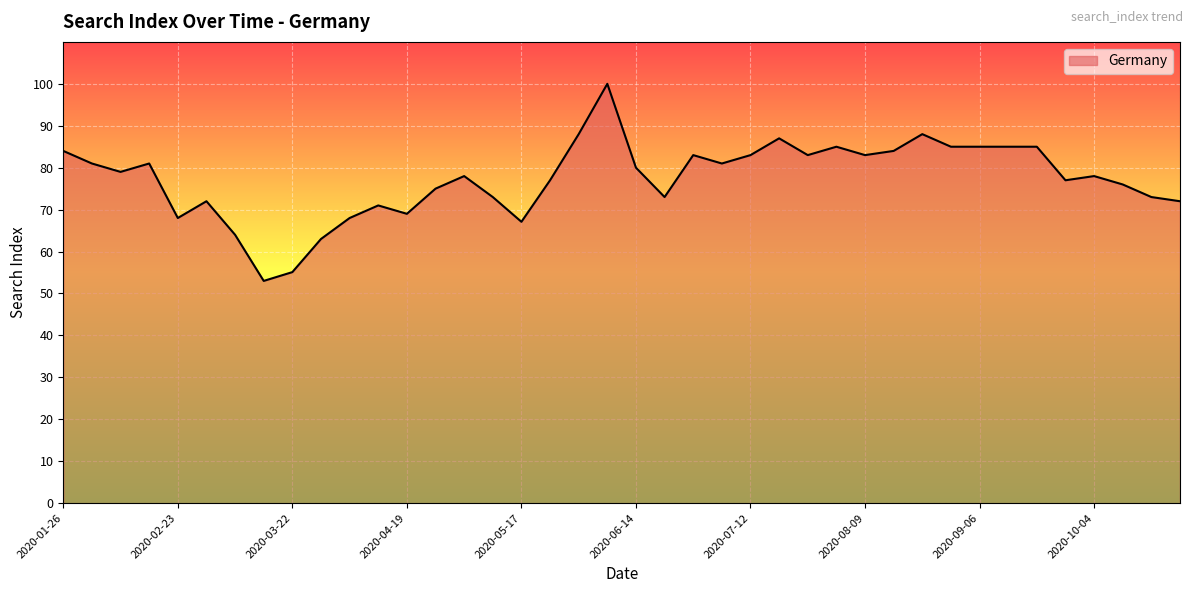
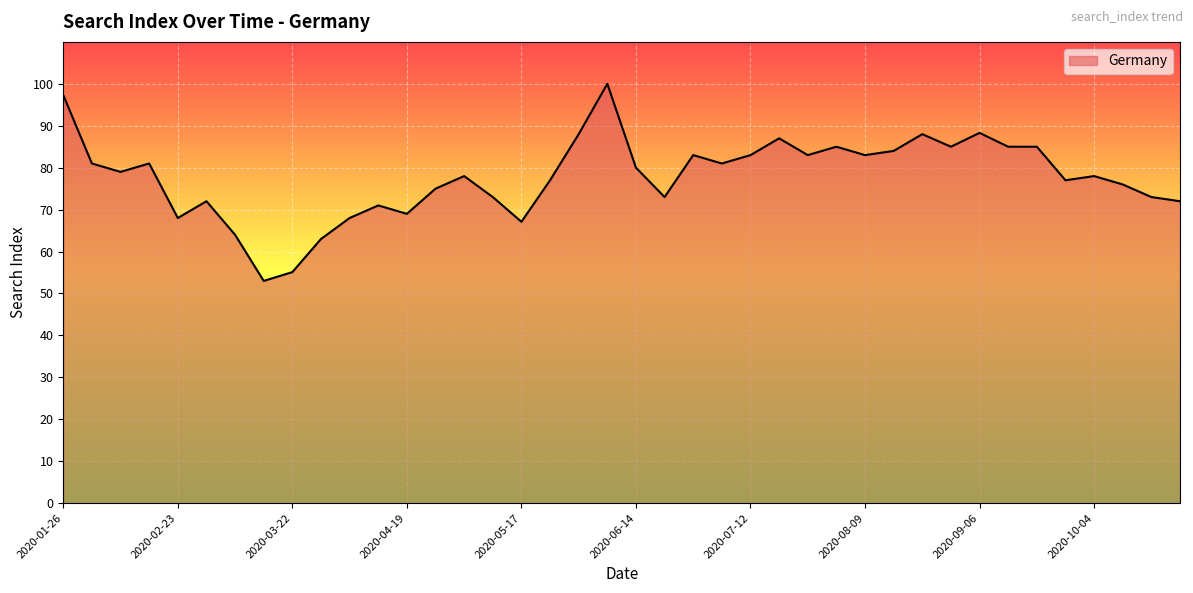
2020-01-26: 84 -> 97
2020-09-06: 85 -> 88
